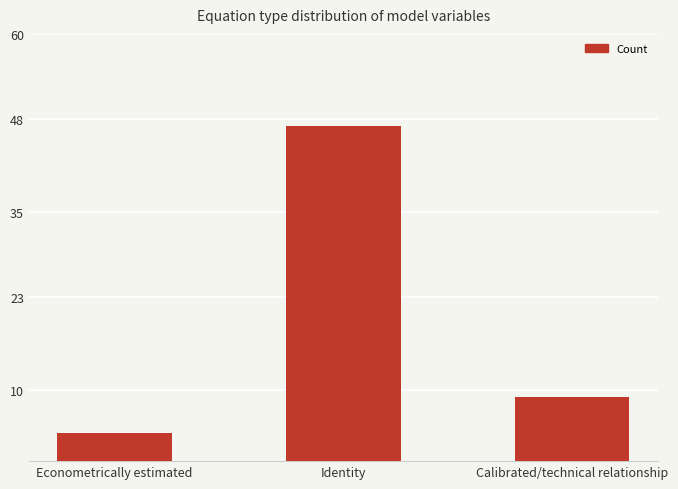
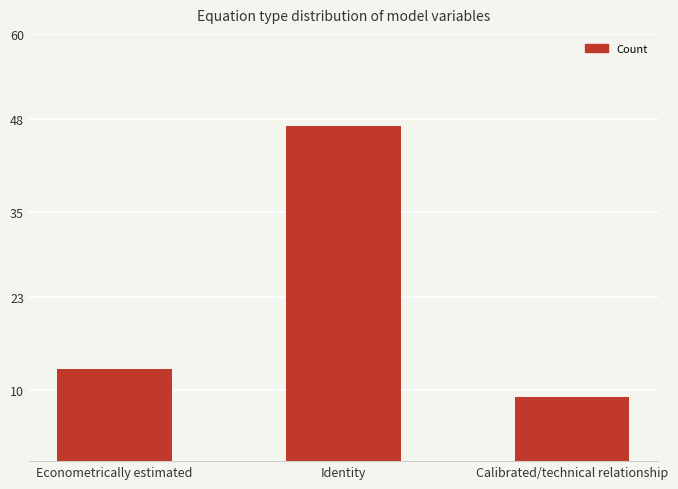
Econometrically estimated: 4 -> 13
